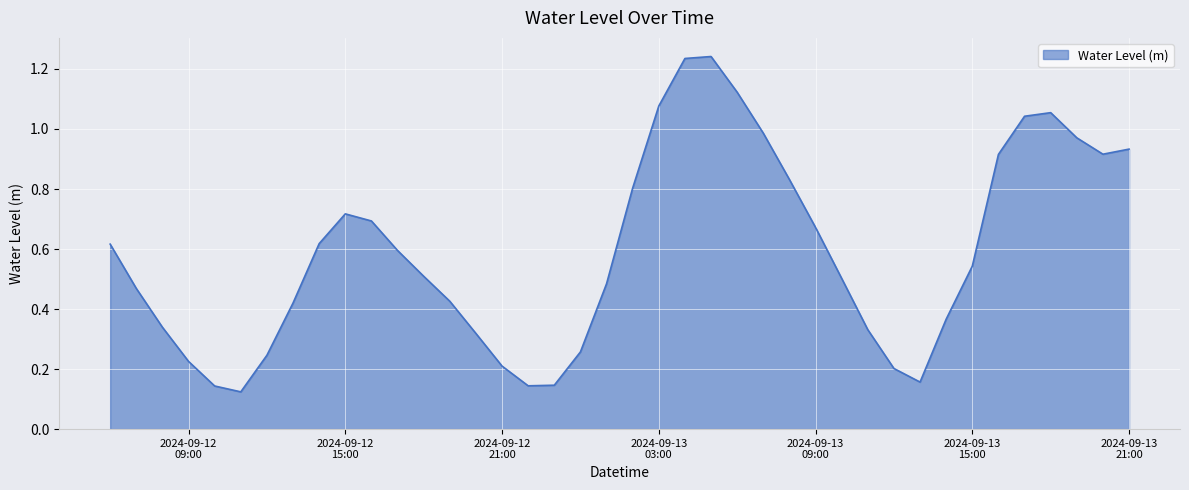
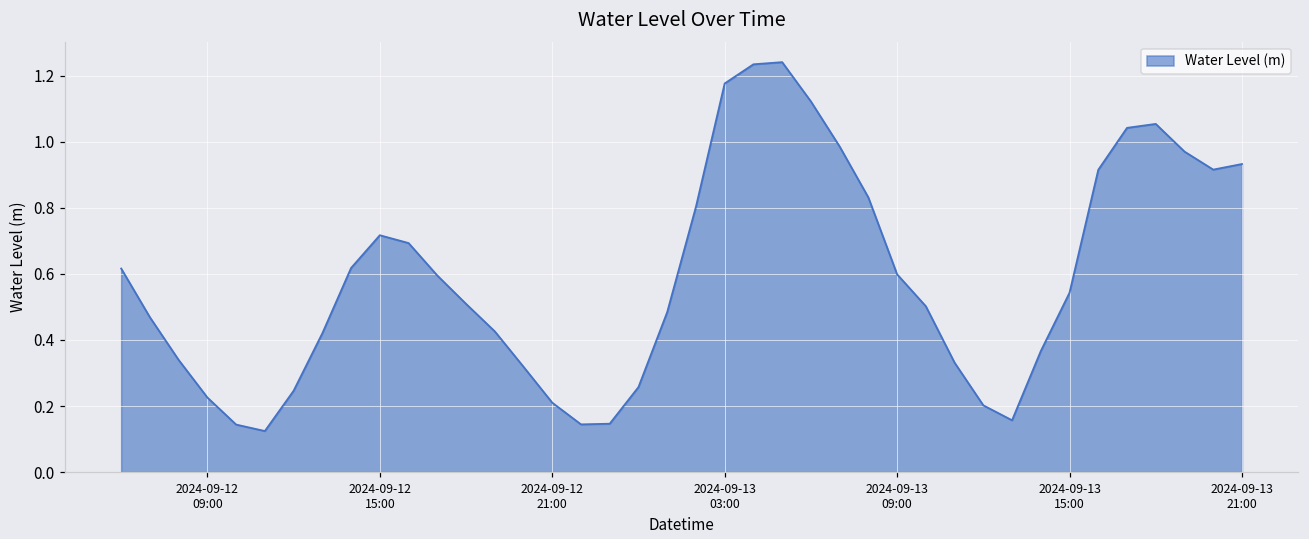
2024-09-13 03:00: 1.08 -> 1.18
2024-09-13 09:00: 0.67 -> 0.60
